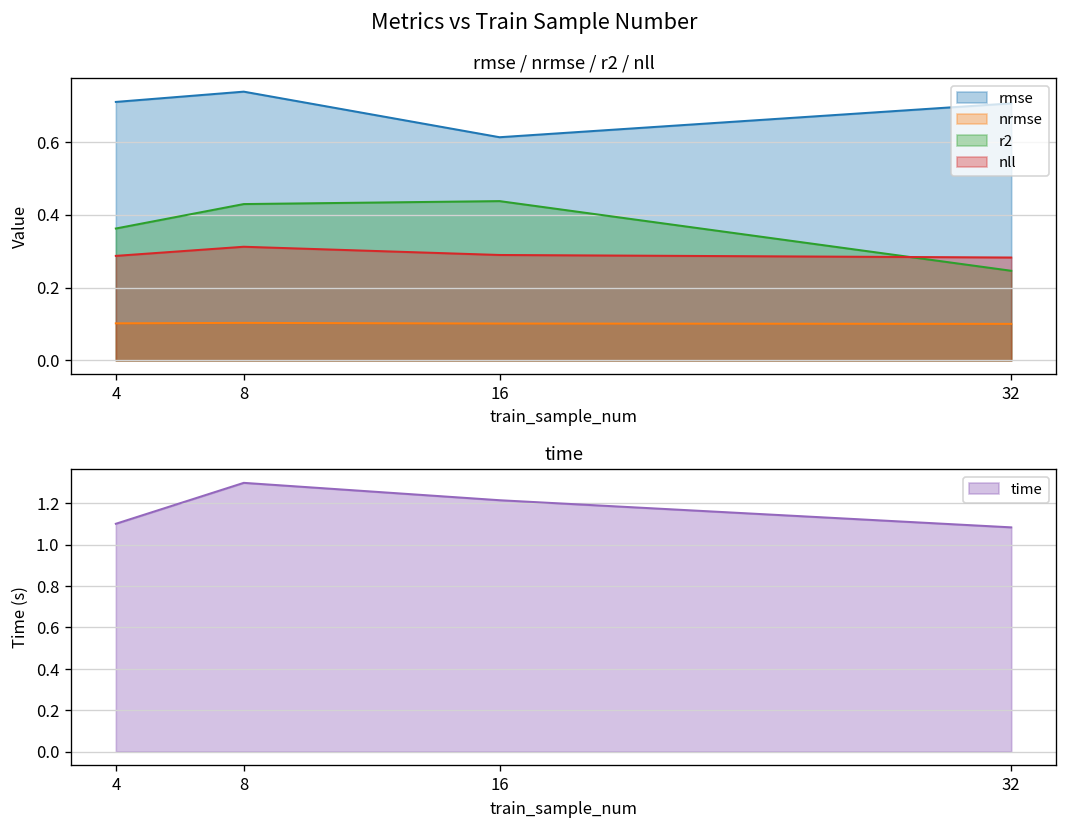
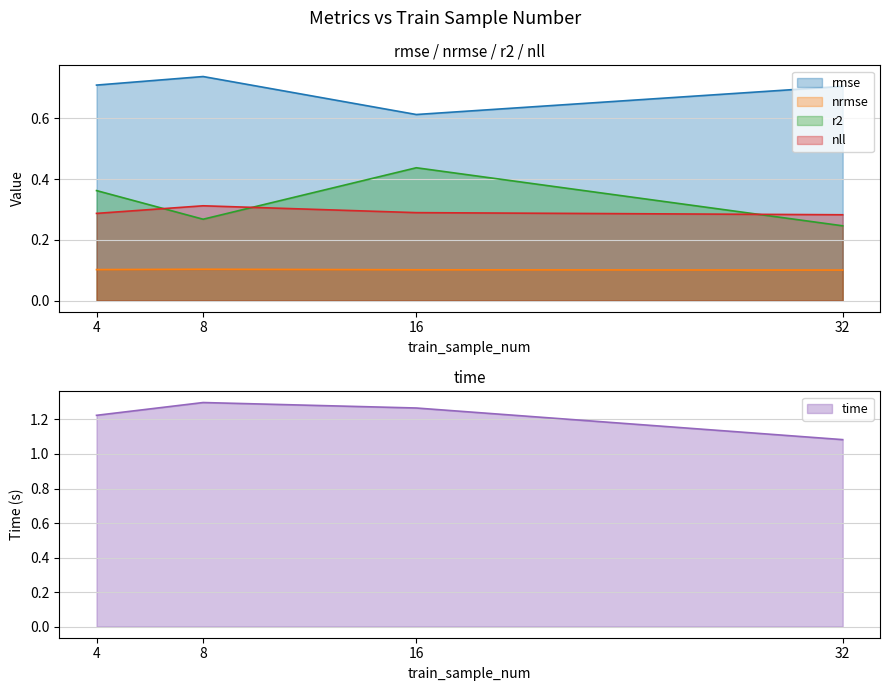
rmse / nrmse / r2 / nll, r2, 8: 0.43 -> 0.27
time, 4: 1.10 -> 1.22
time, 16: 1.21 -> 1.27
